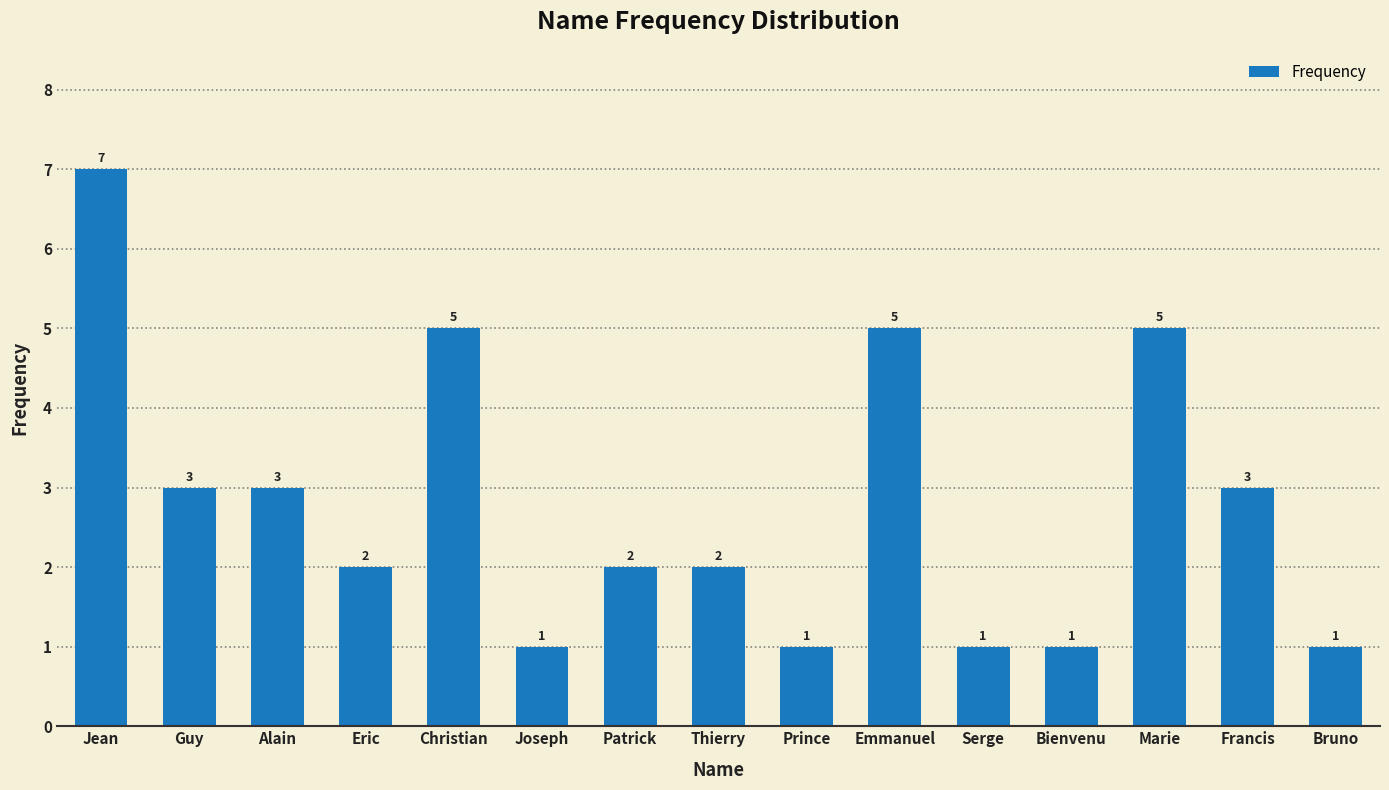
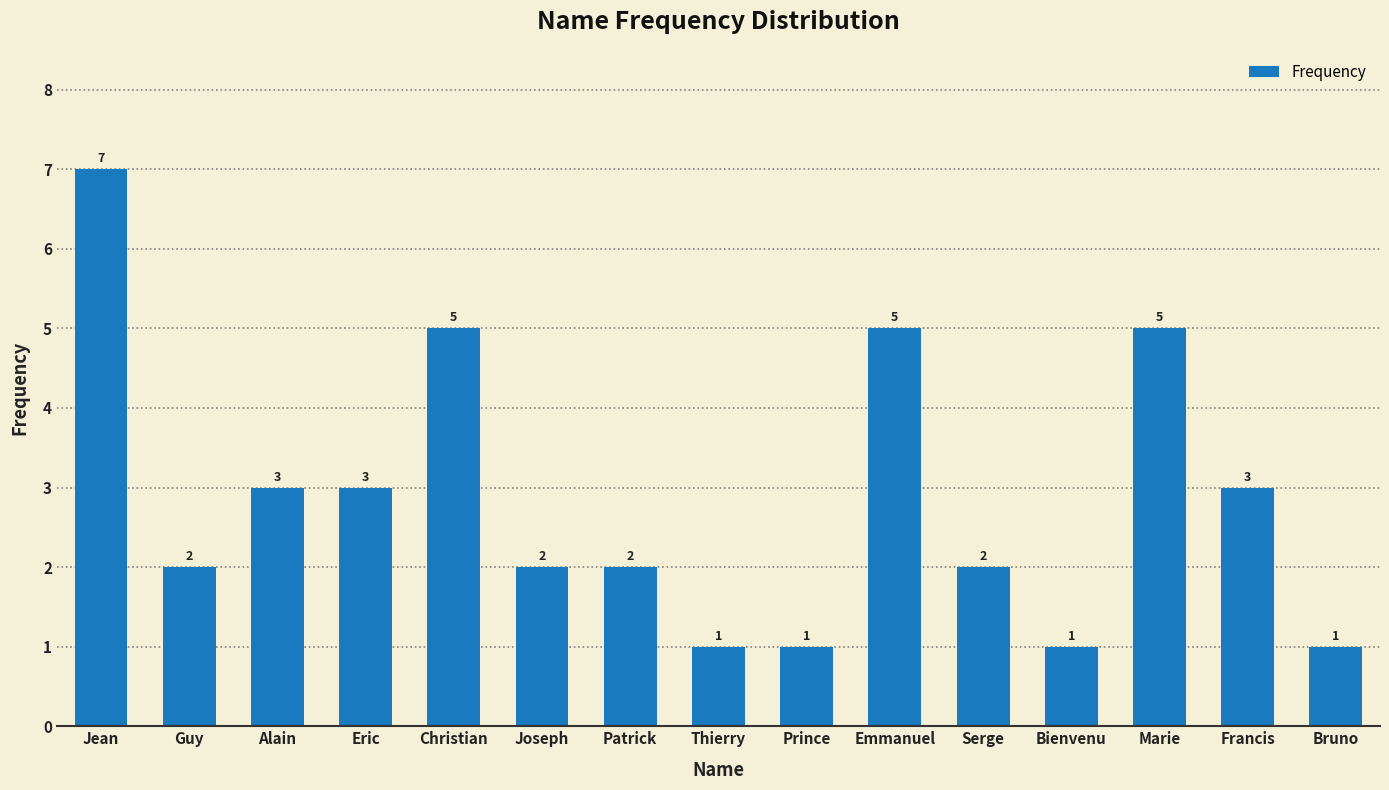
Guy: 3 -> 2
Eric: 2 -> 3
Joseph: 1 -> 2
Thierry: 2 -> 1
Serge: 1 -> 2
